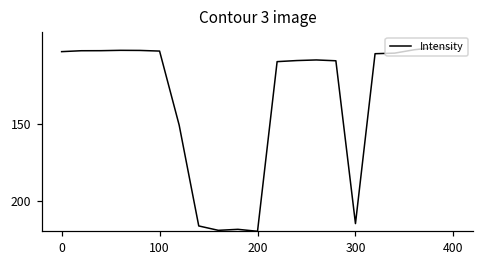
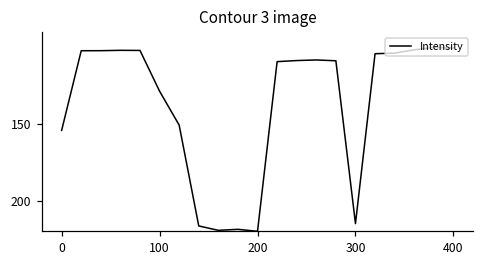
0: 103 -> 154
100: 102 -> 128
